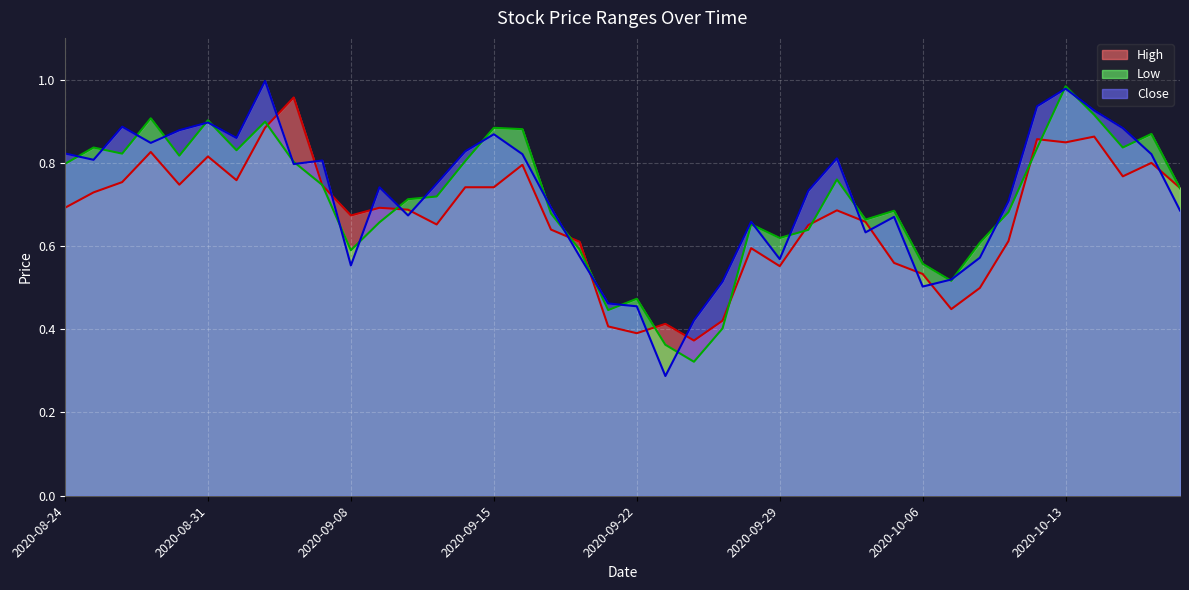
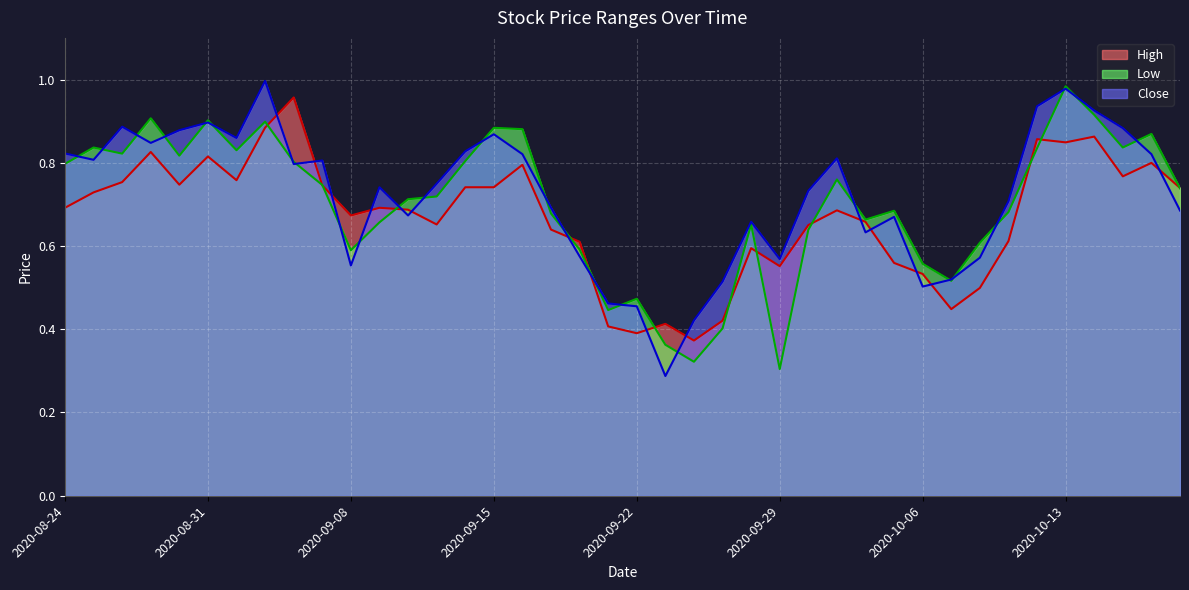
Low, 2020-09-29: 0.62 -> 0.30
